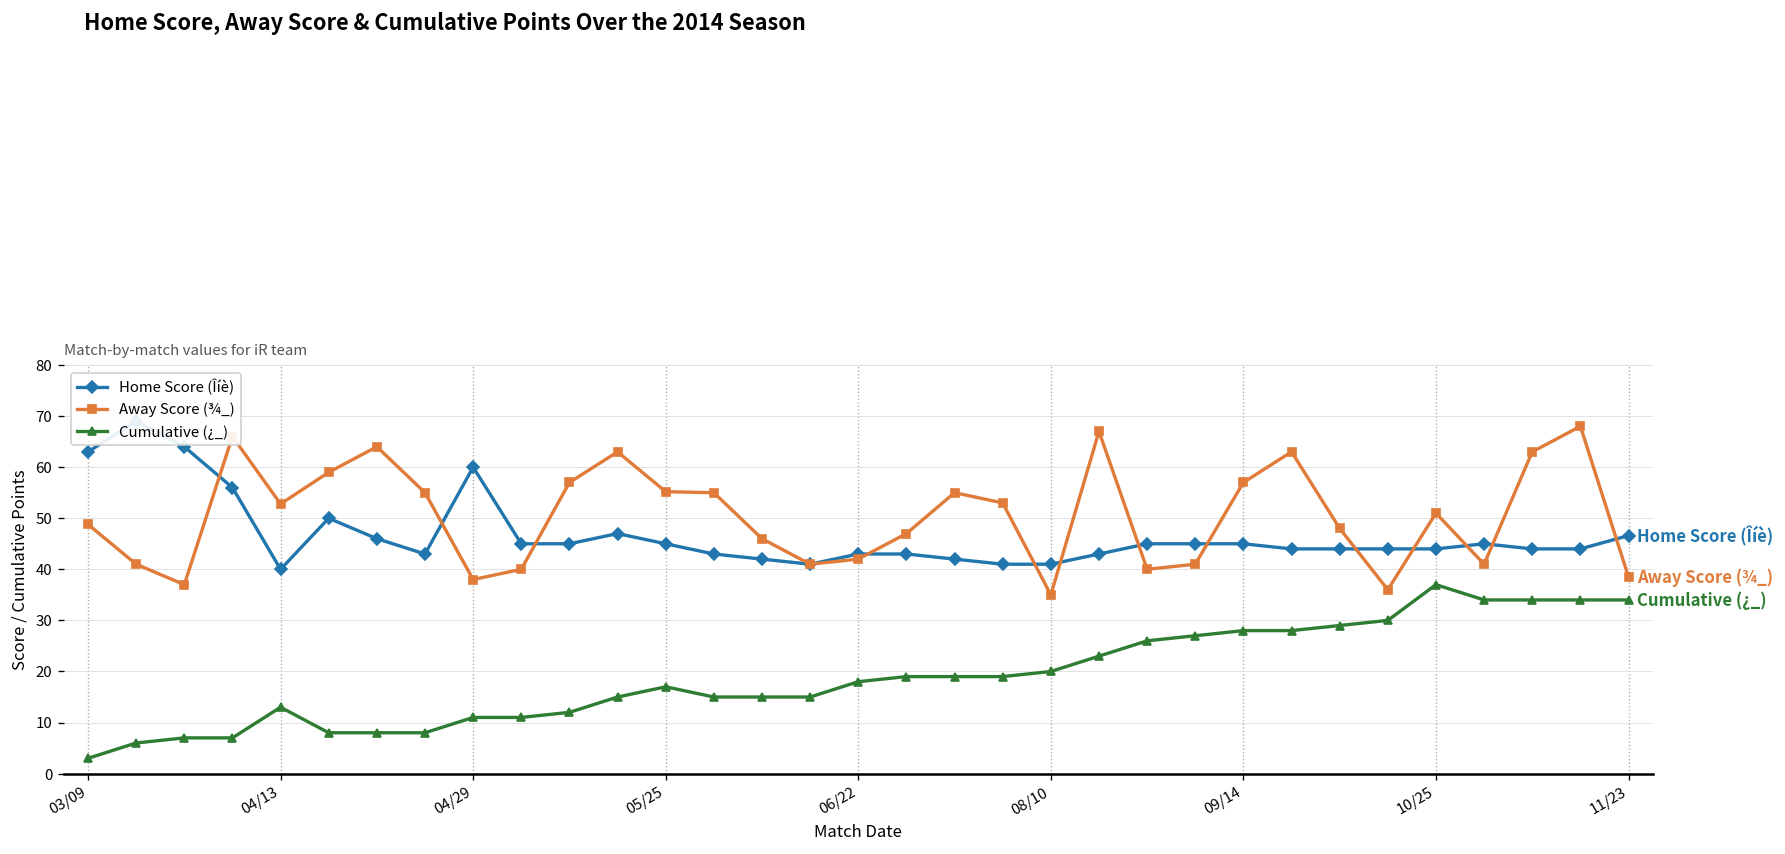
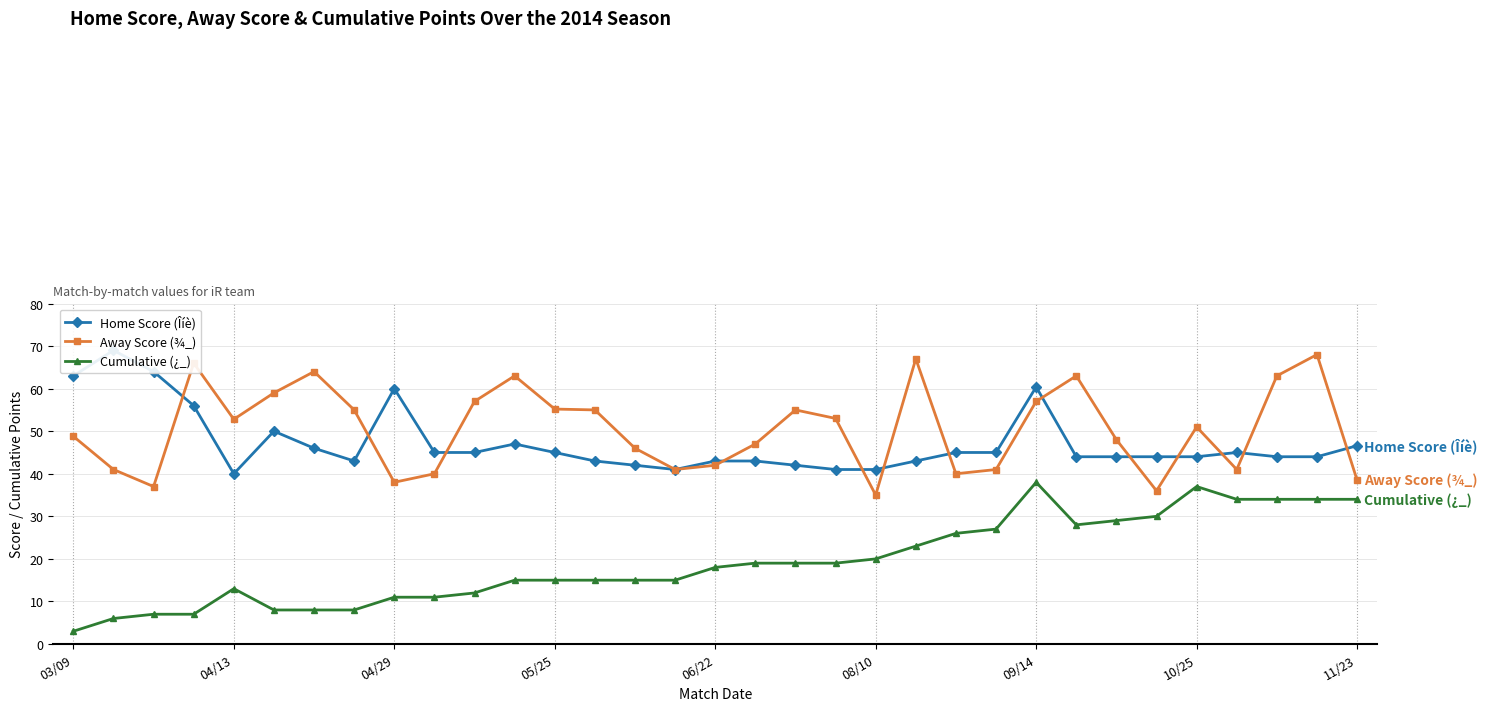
Cumulative (¿_), 05/25: 17 -> 15
Home Score (Îíè), 09/14: 45 -> 60
Cumulative (¿_), 09/14: 28 -> 38
